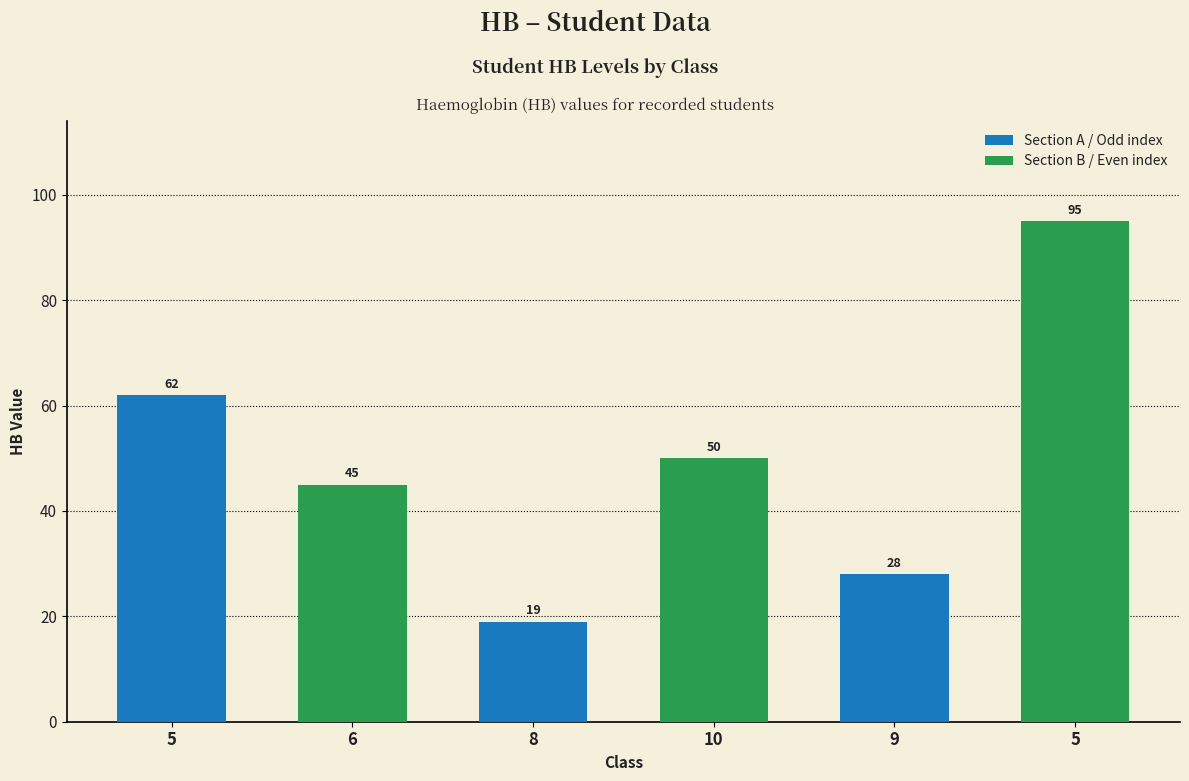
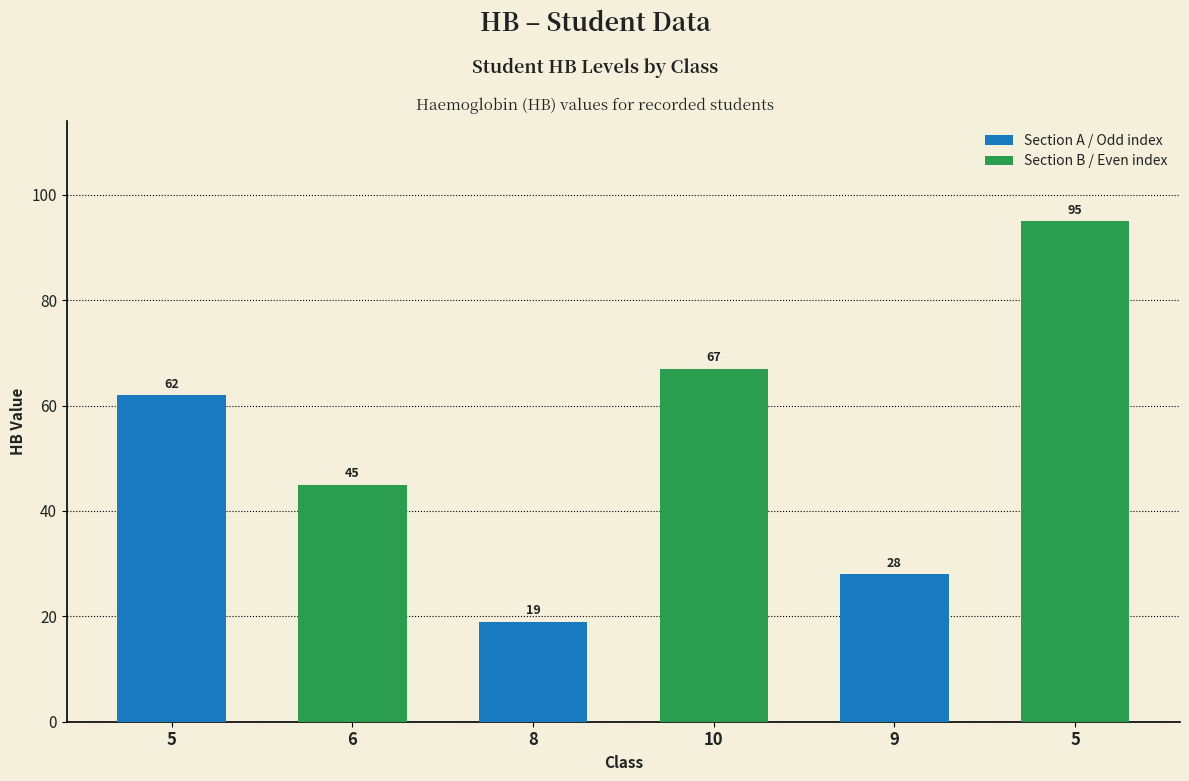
10: 50 -> 67
